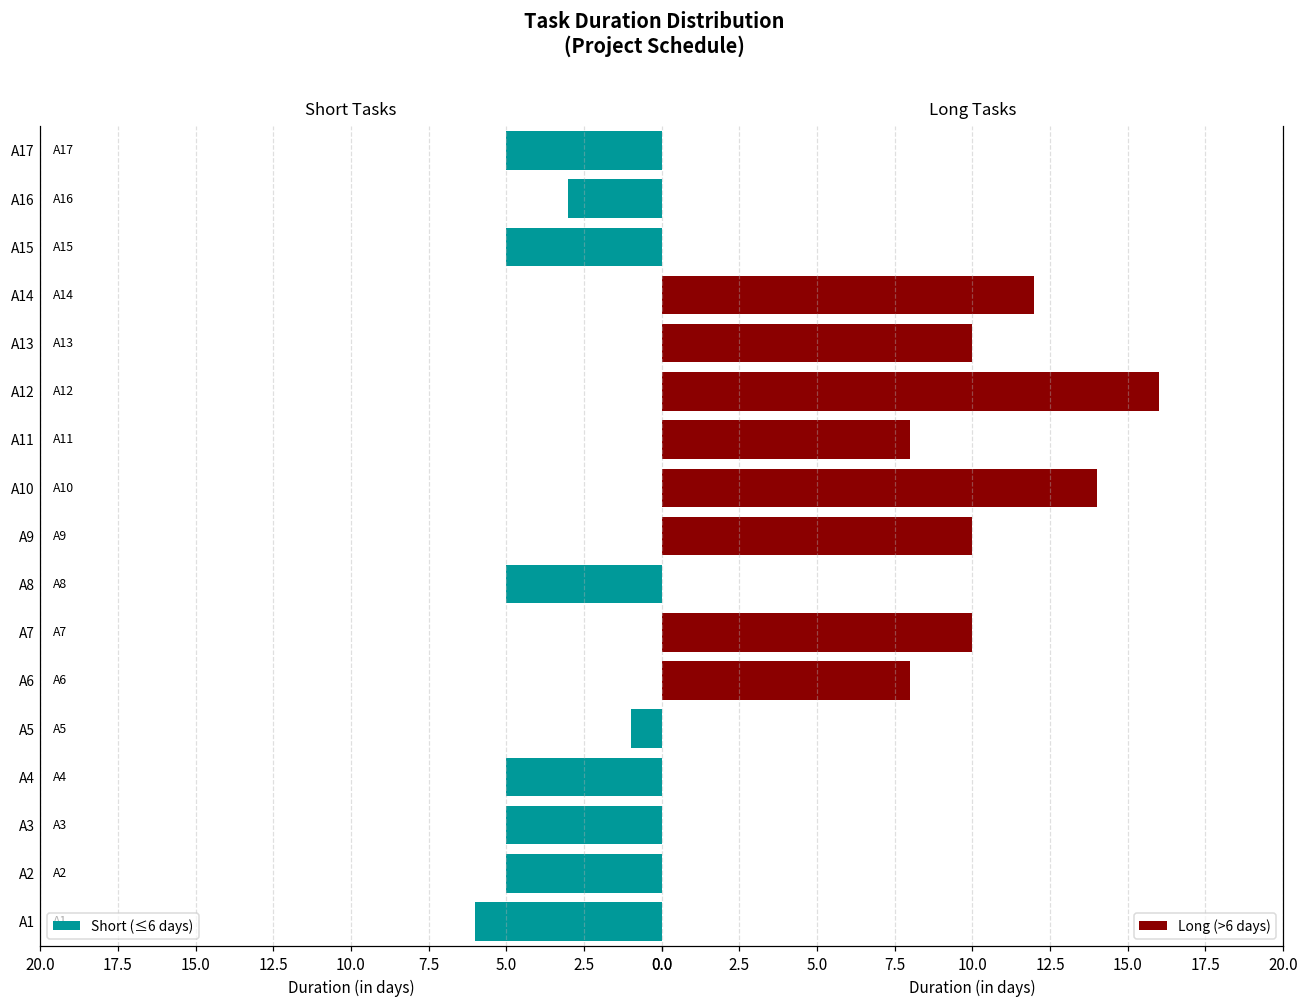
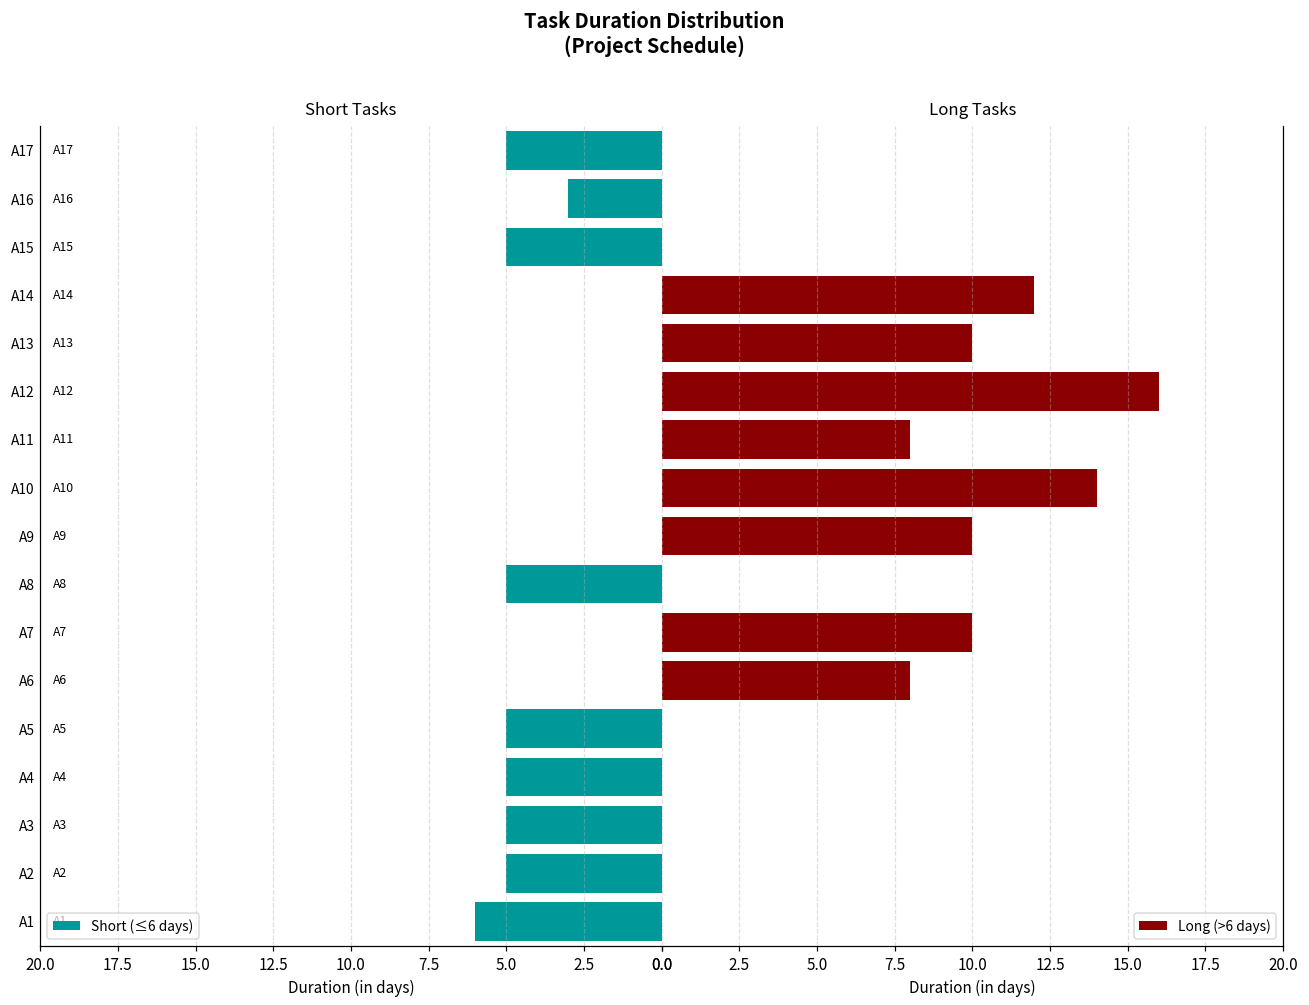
Short Tasks, A5: 1 -> 5
